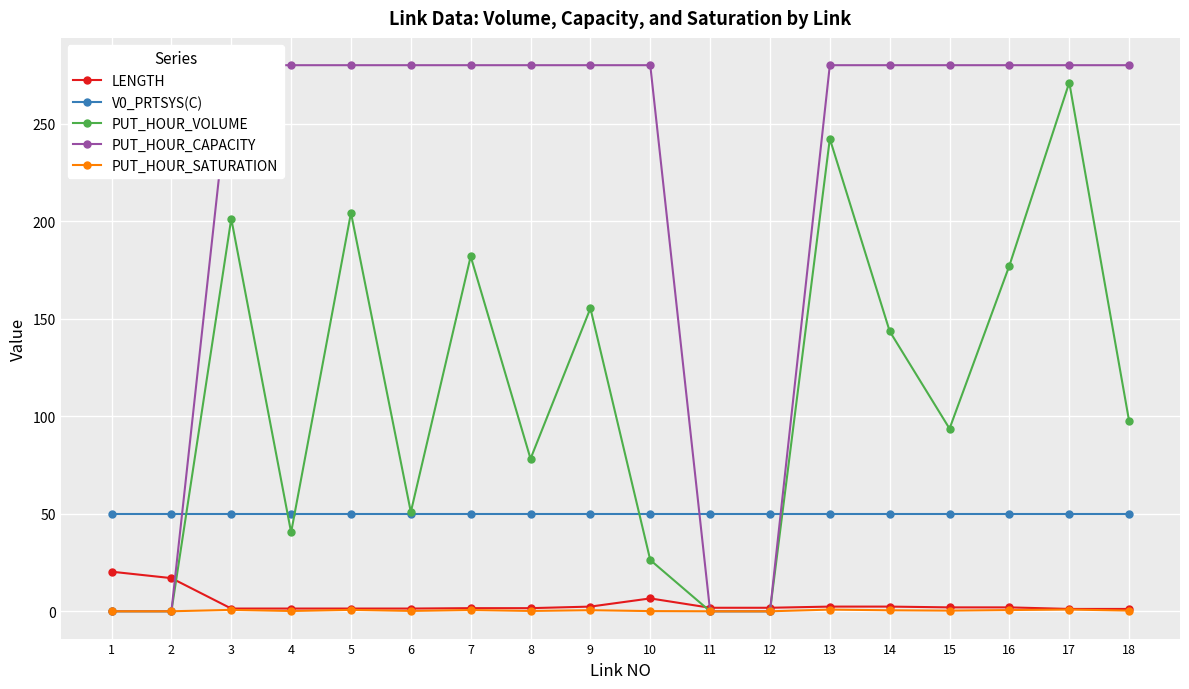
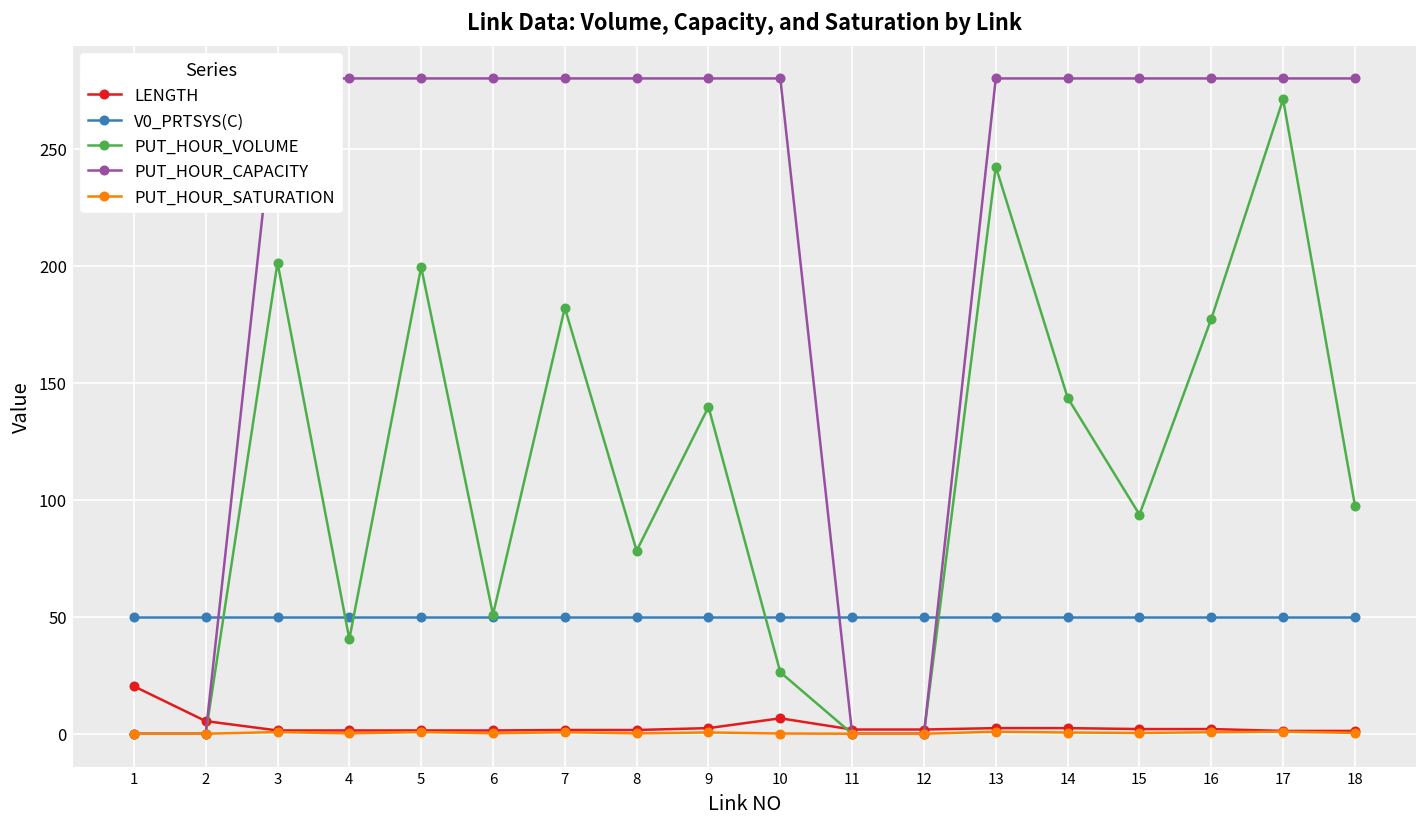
LENGTH, 2: 17 -> 5
PUT_HOUR_VOLUME, 5: 204 -> 199
PUT_HOUR_VOLUME, 9: 155 -> 140
